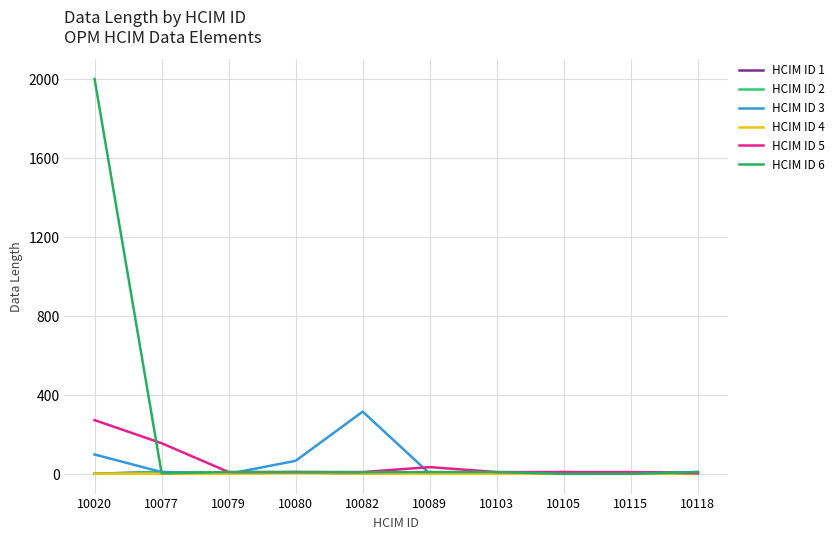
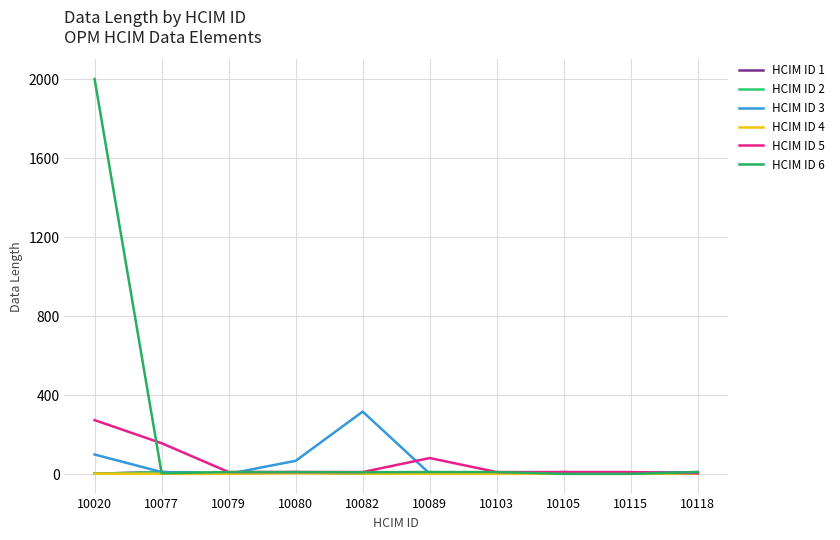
HCIM ID 5, 10089: 40 -> 80
